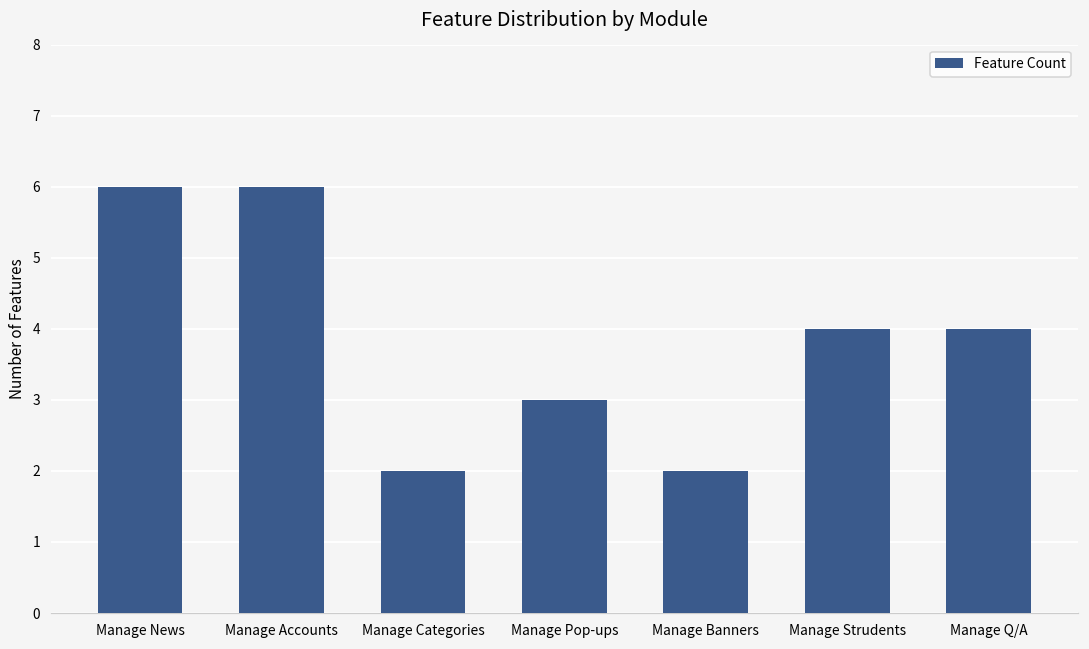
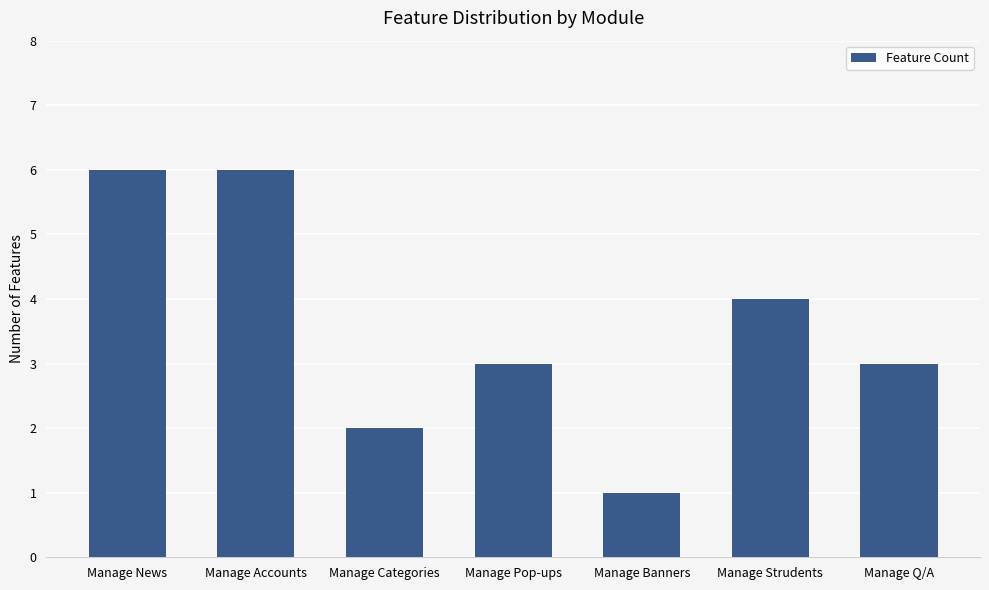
Manage Banners: 2 -> 1
Manage Q/A: 4 -> 3
